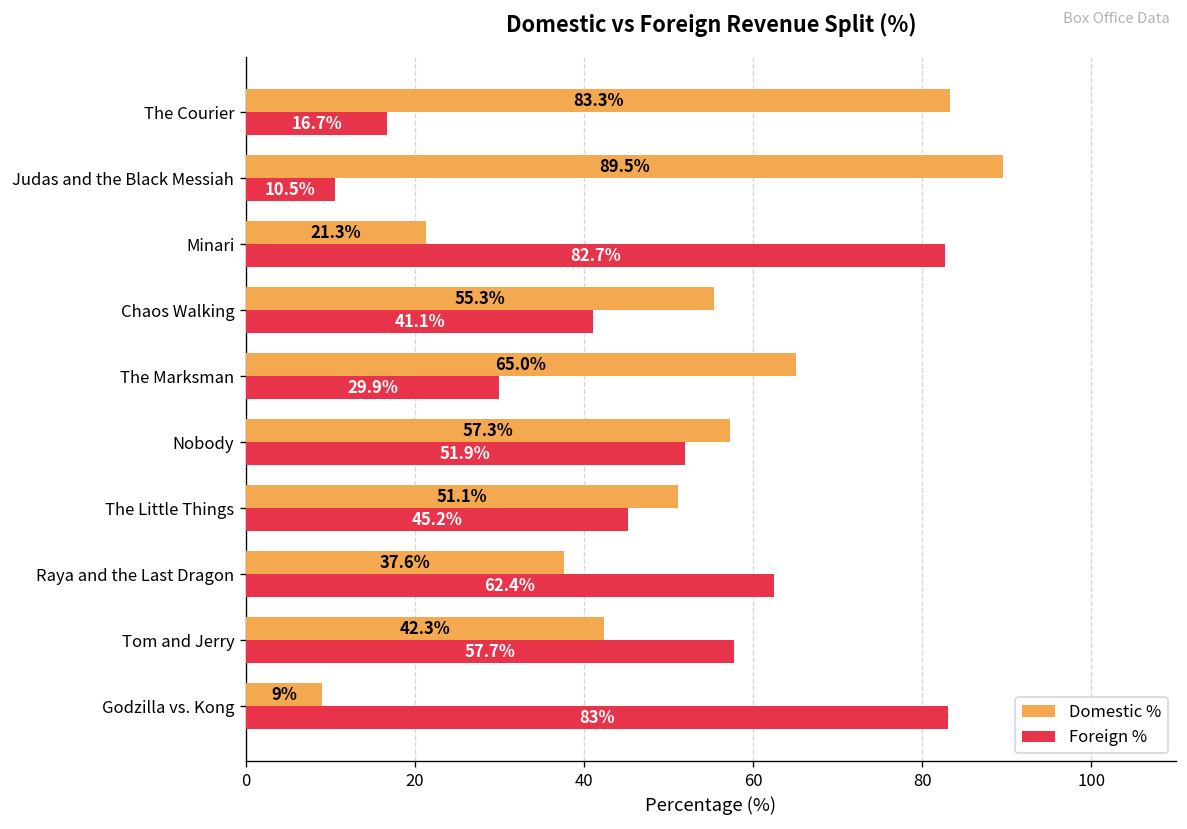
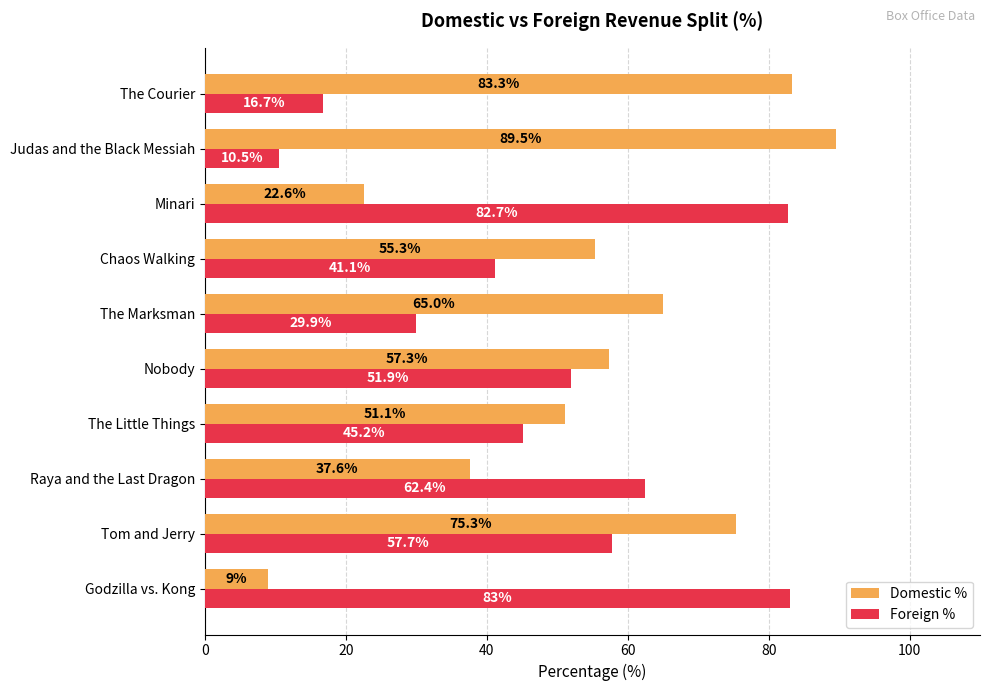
Domestic %, Minari: 21.3% -> 22.6%
Domestic %, Tom and Jerry: 42.3% -> 75.3%
